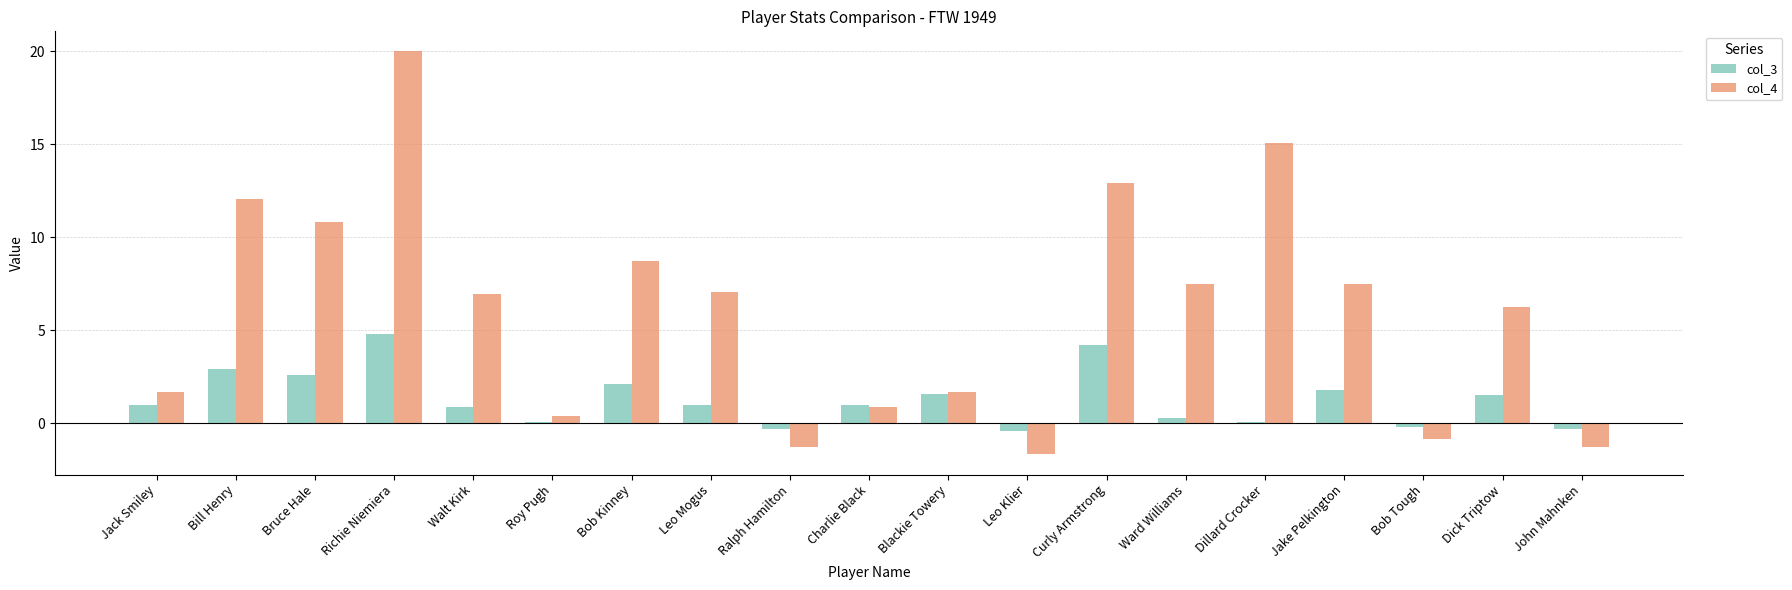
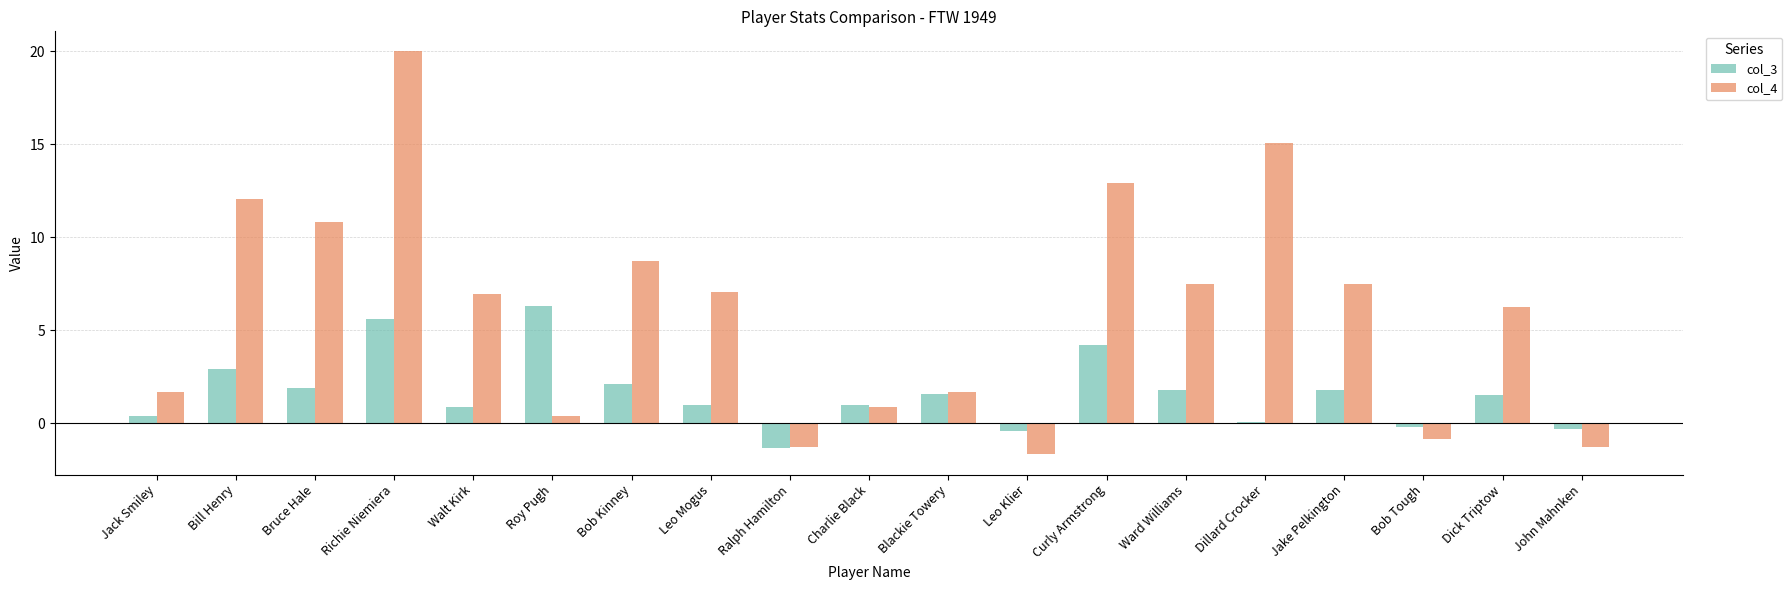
col_3, Jack Smiley: 1.0 -> 0.4
col_3, Bruce Hale: 2.6 -> 1.9
col_3, Richie Niemiera: 4.8 -> 5.6
col_3, Roy Pugh: 0.1 -> 6.3
col_3, Ralph Hamilton: -0.3 -> -1.3
col_3, Ward Williams: 0.3 -> 1.8
